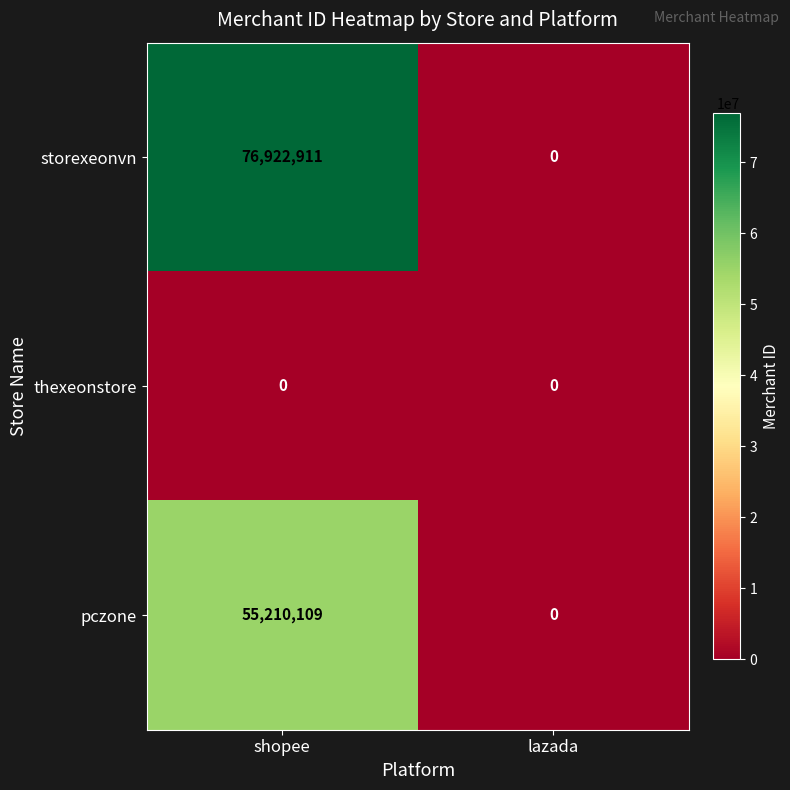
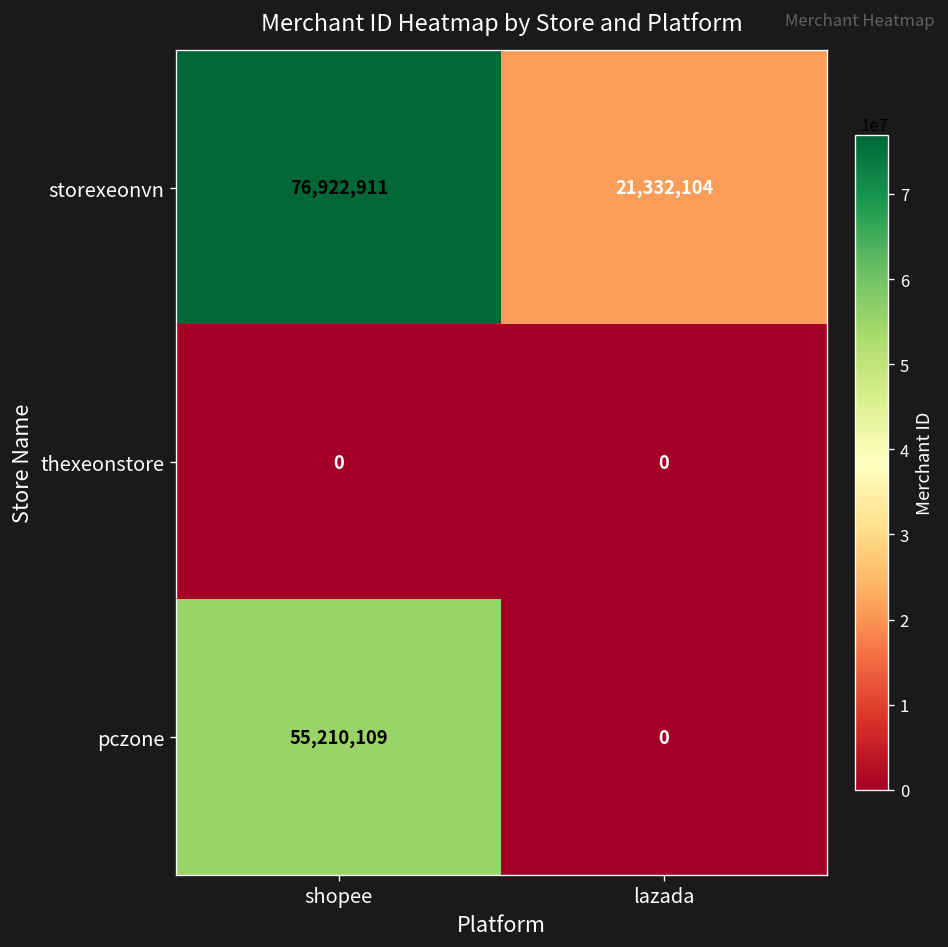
storexeonvn, lazada: 0 -> 21,332,104
